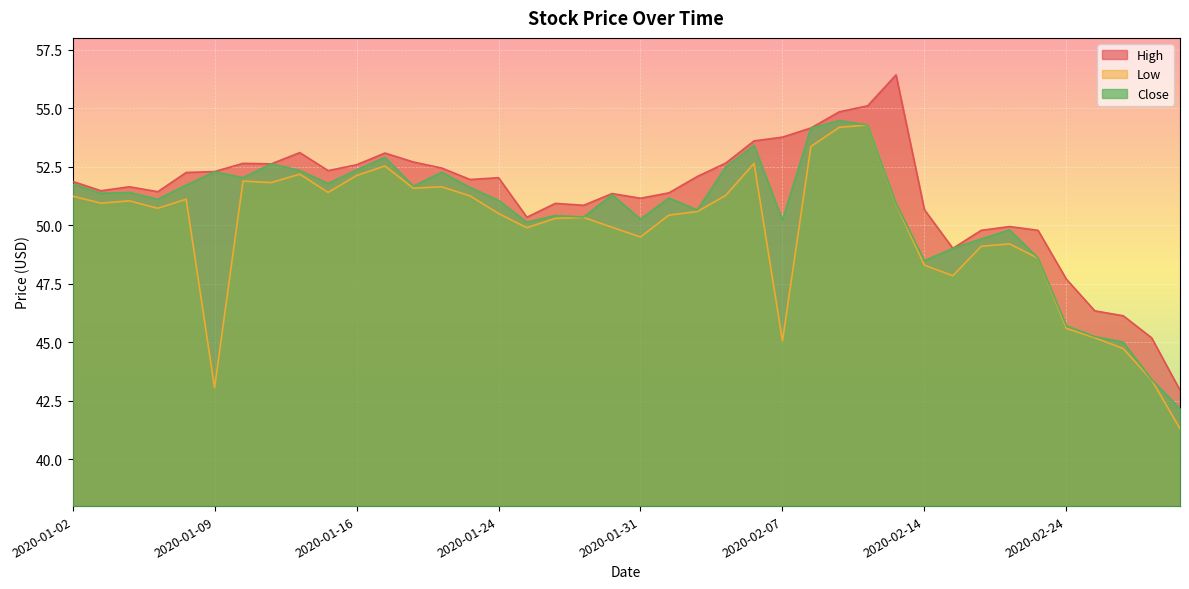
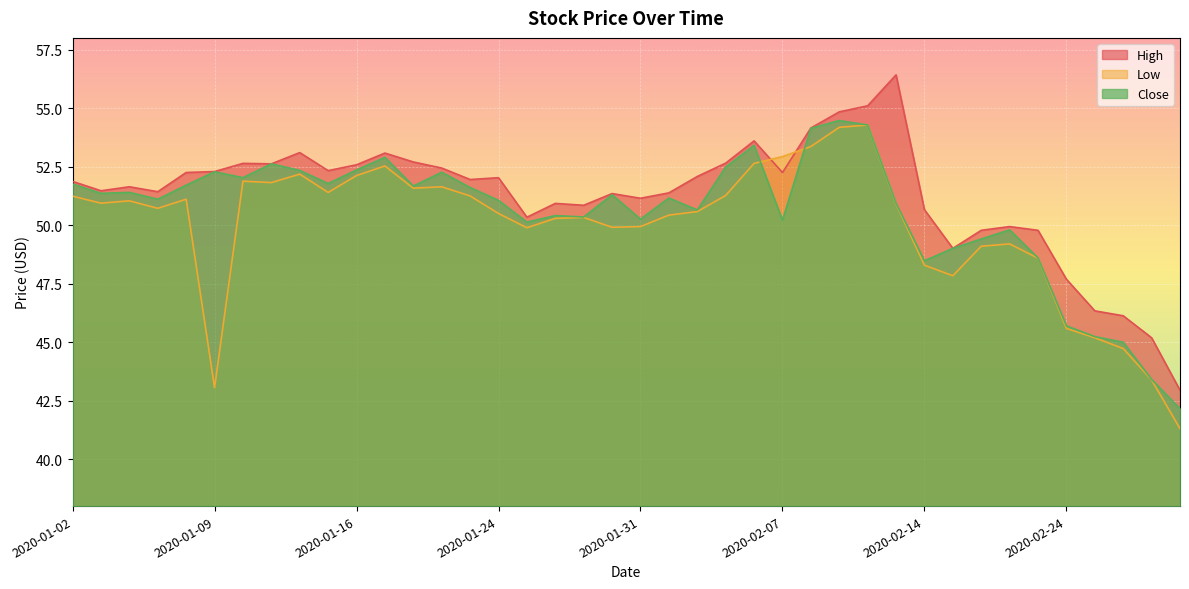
Low, 2020-01-31: 49.5 -> 49.9
High, 2020-02-07: 53.8 -> 52.2
Low, 2020-02-07: 45.1 -> 52.9
